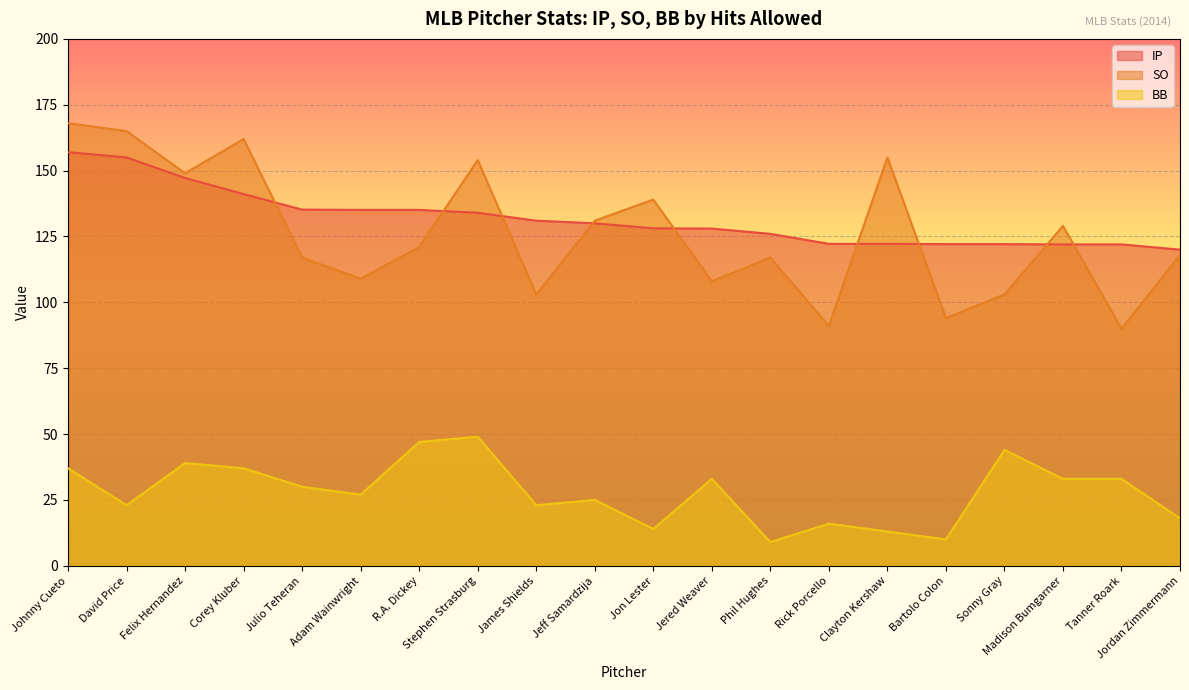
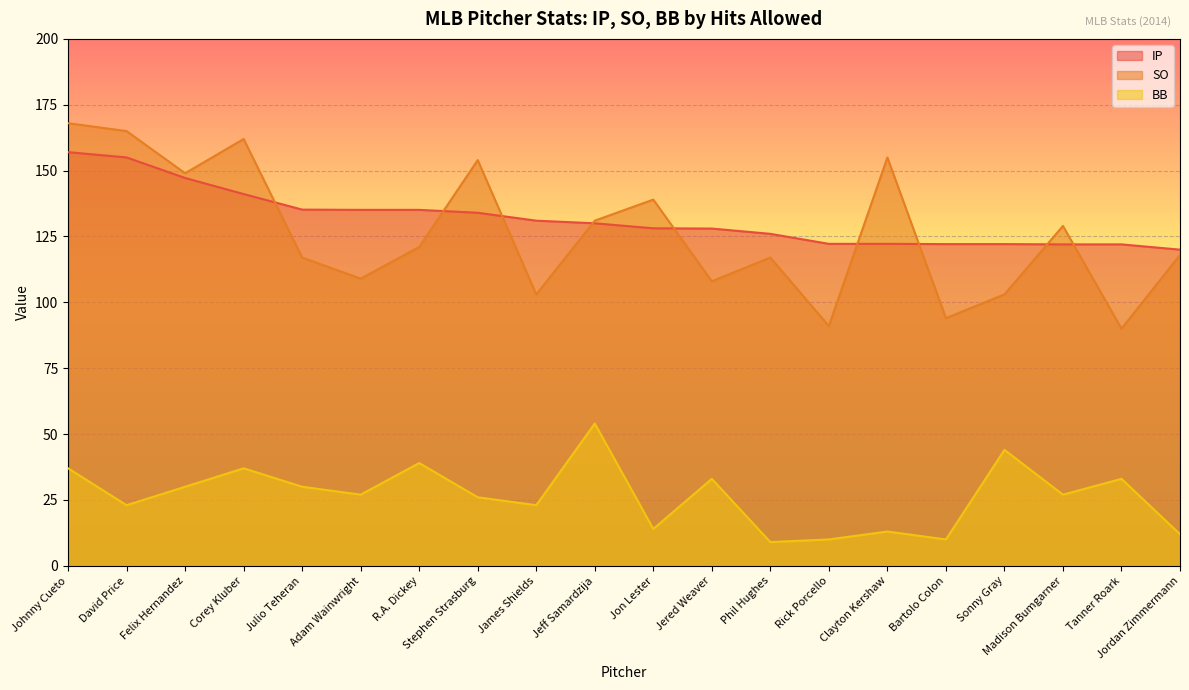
BB, Felix Hernandez: 39 -> 30
BB, R.A. Dickey: 47 -> 39
BB, Stephen Strasburg: 49 -> 26
BB, Jeff Samardzija: 25 -> 54
BB, Rick Porcello: 16 -> 10
BB, Madison Bumgarner: 33 -> 27
BB, Jordan Zimmermann: 18 -> 12
